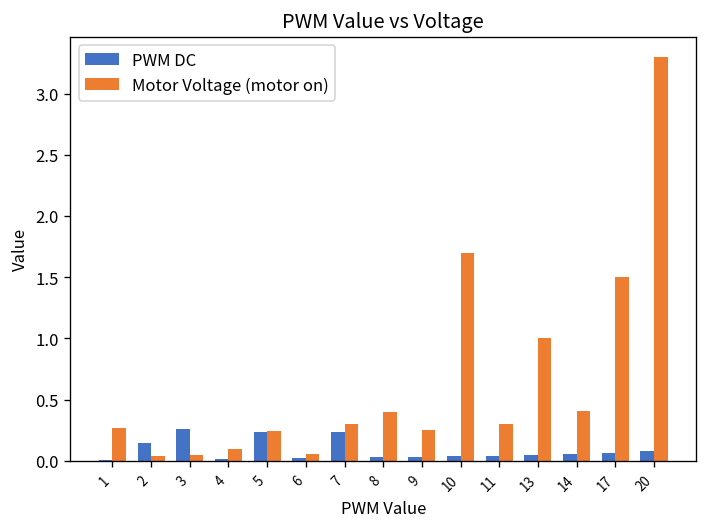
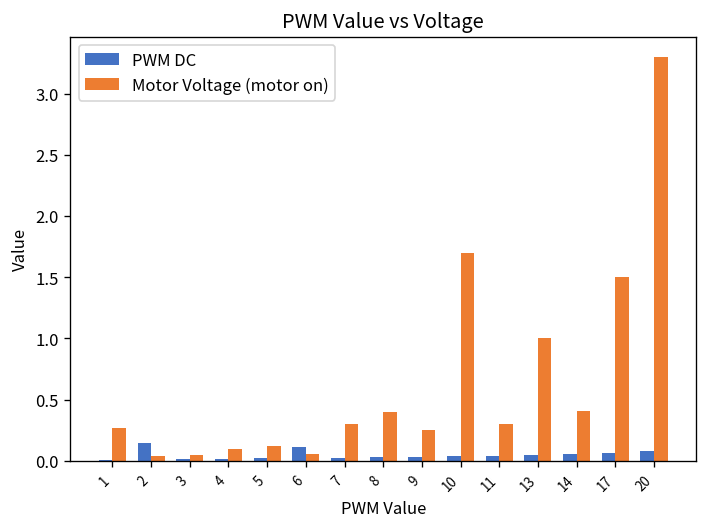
PWM DC, 3: 0.26 -> 0.01
PWM DC, 5: 0.23 -> 0.02
Motor Voltage (motor on), 5: 0.24 -> 0.13
PWM DC, 6: 0.02 -> 0.11
PWM DC, 7: 0.24 -> 0.03
